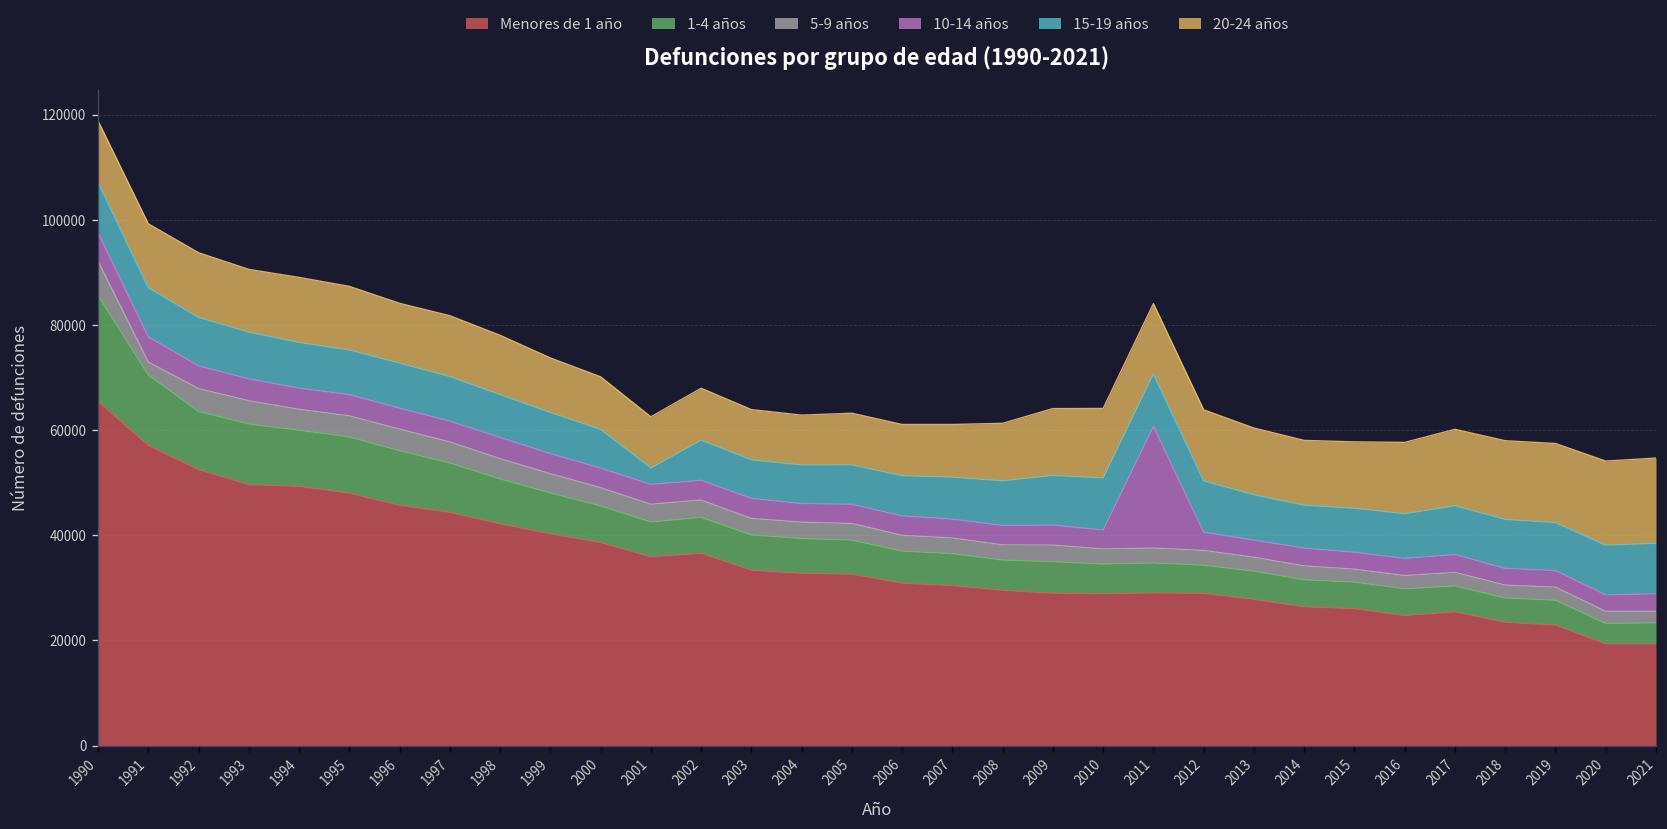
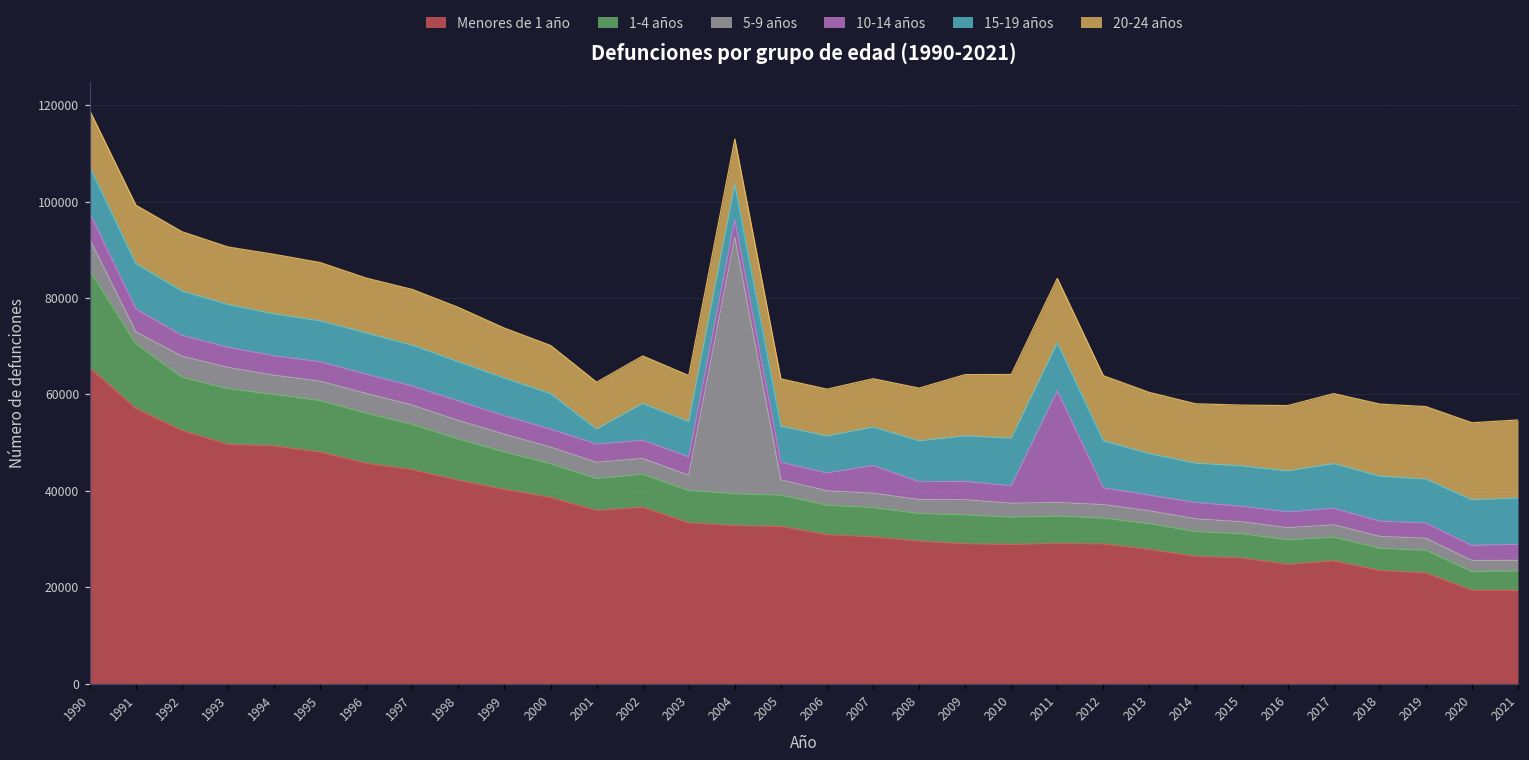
5-9 años, 2004: 3000 -> 53000
10-14 años, 2007: 4000 -> 6000
